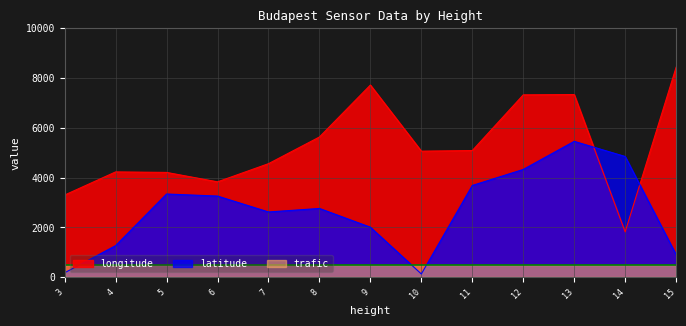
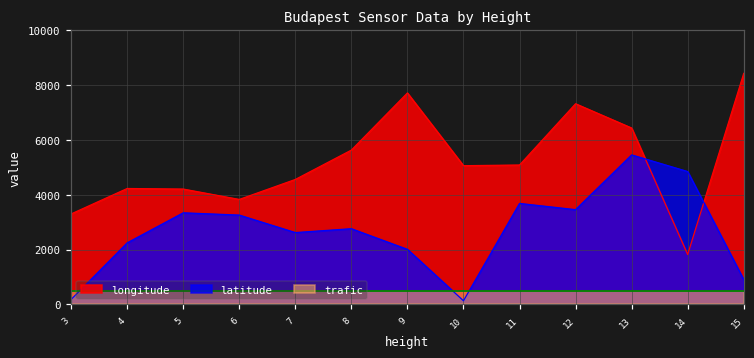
latitude, 4: 1300 -> 2200
latitude, 12: 4300 -> 3500
longitude, 13: 7300 -> 6400
